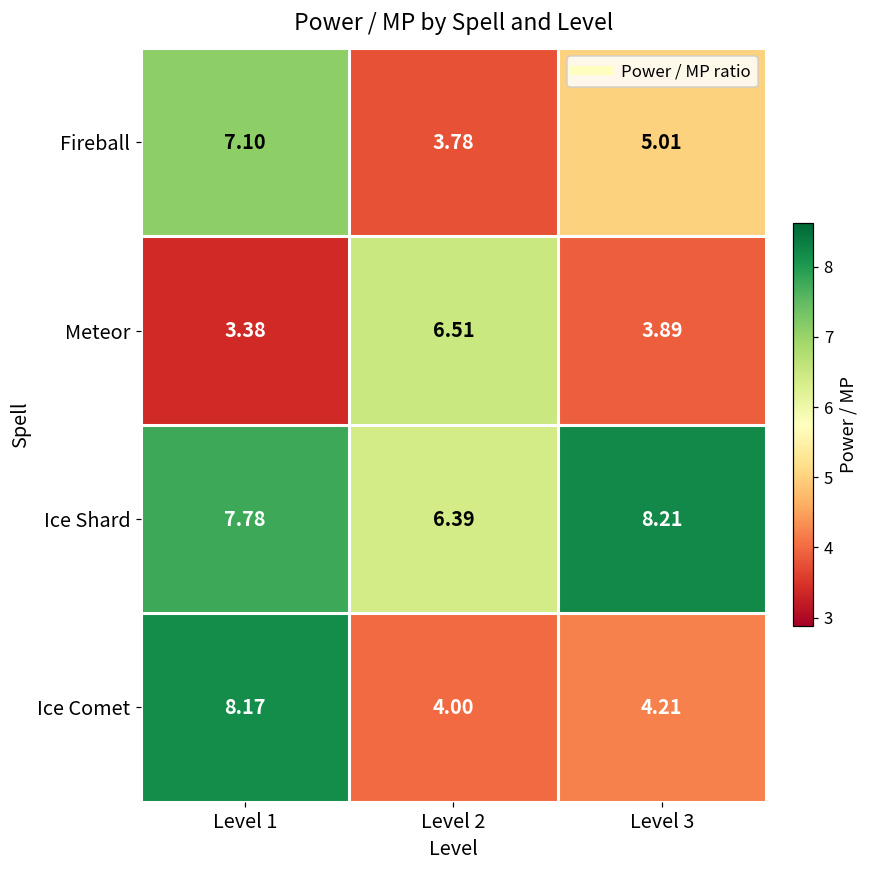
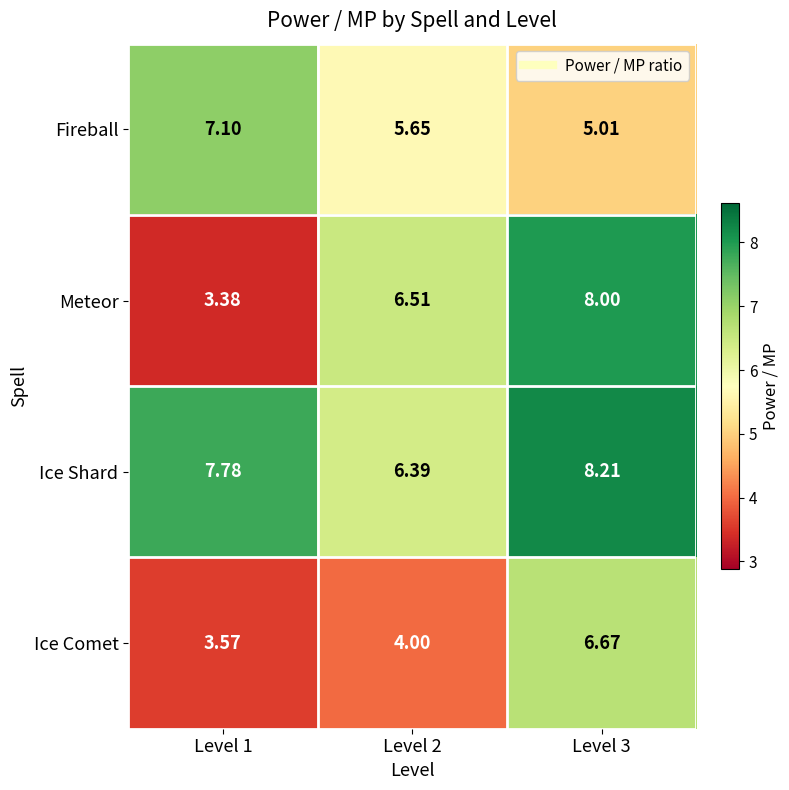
Fireball, Level 2: 3.78 -> 5.65
Meteor, Level 3: 3.89 -> 8.00
Ice Comet, Level 1: 8.17 -> 3.57
Ice Comet, Level 3: 4.21 -> 6.67
